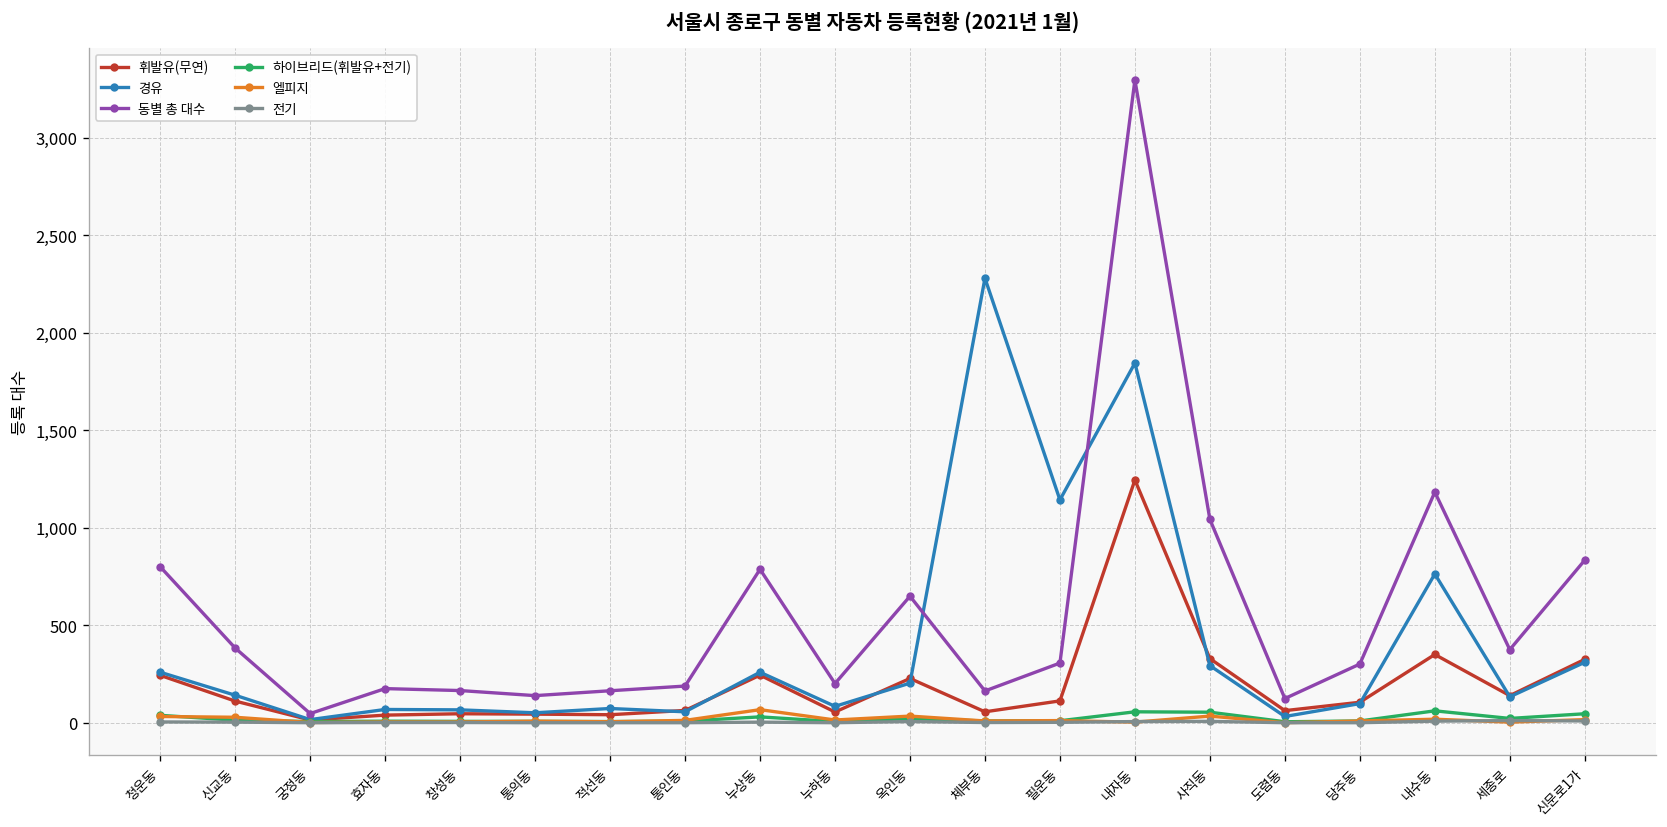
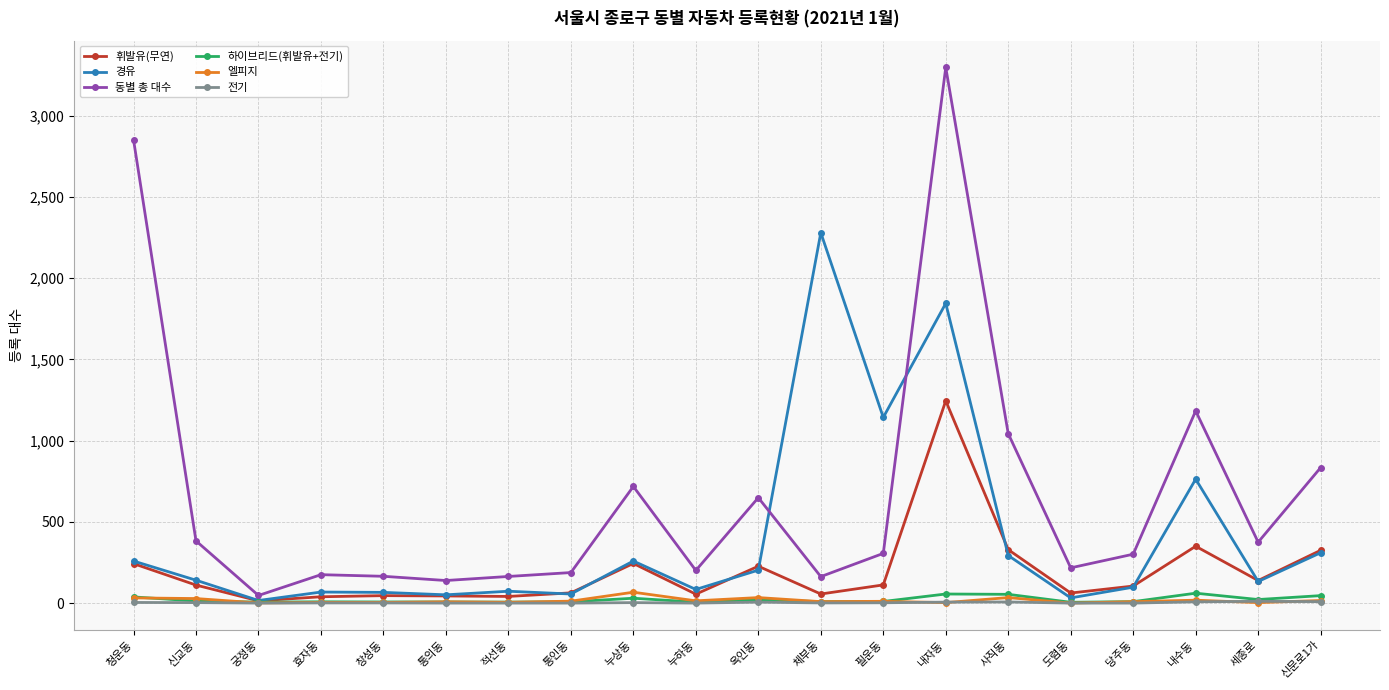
동별 총 대수, 청운동: 800 -> 2,850
동별 총 대수, 누상동: 790 -> 720
동별 총 대수, 도렴동: 120 -> 220
